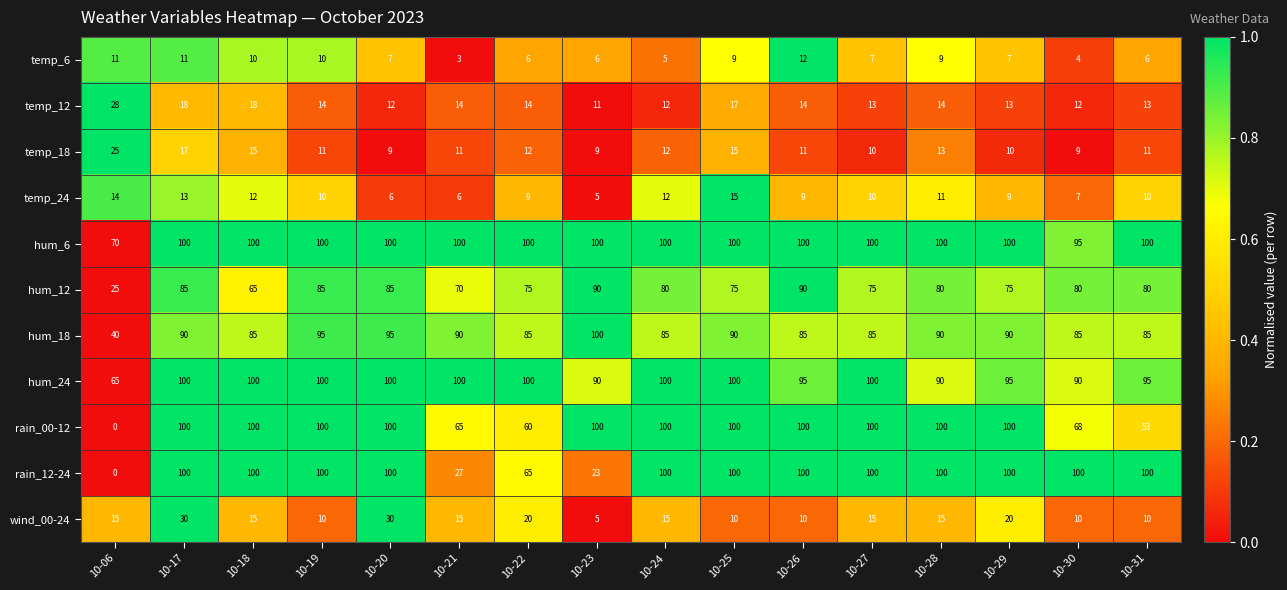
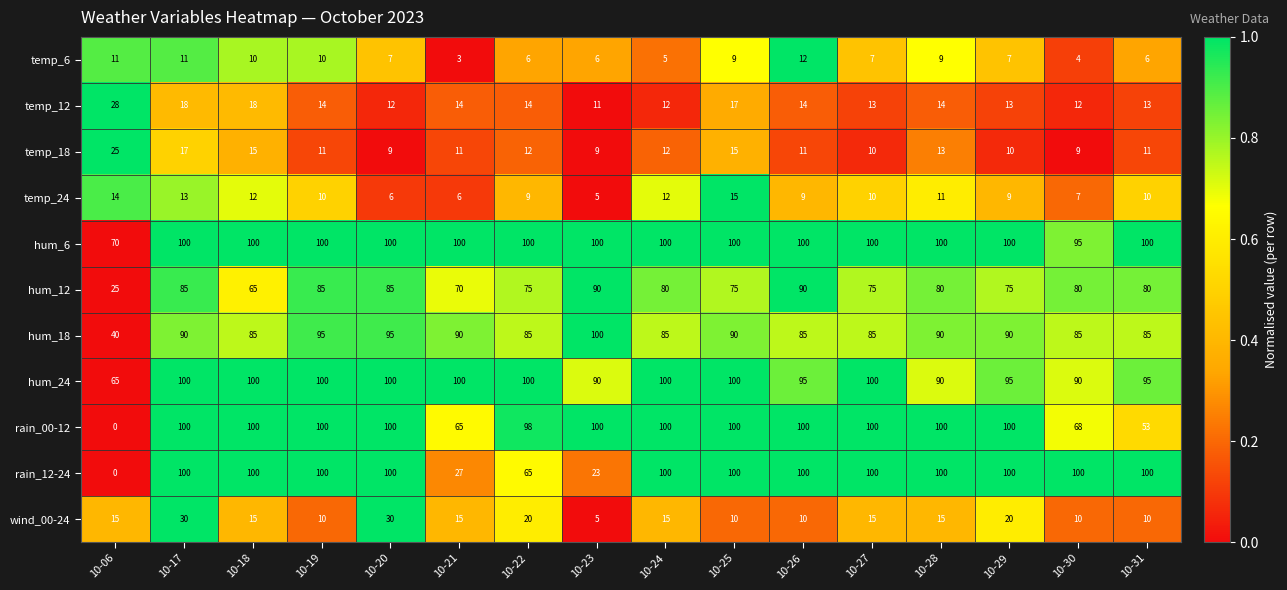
rain_00-12, 10-22: 60 -> 98
